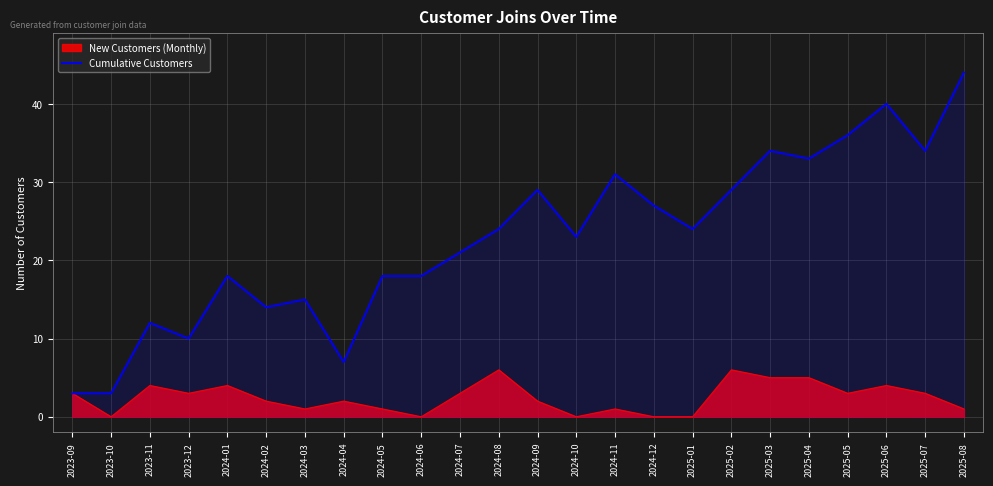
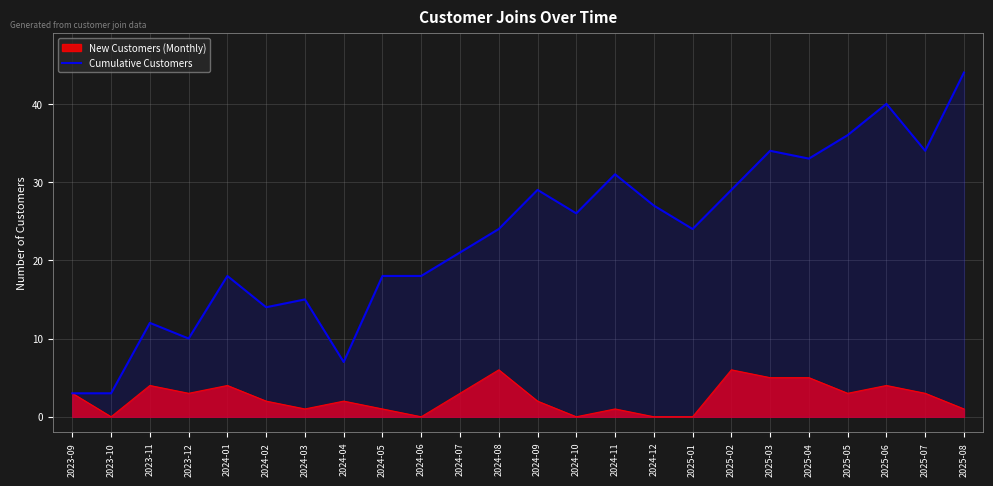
Cumulative Customers, 2024-10: 23 -> 26
